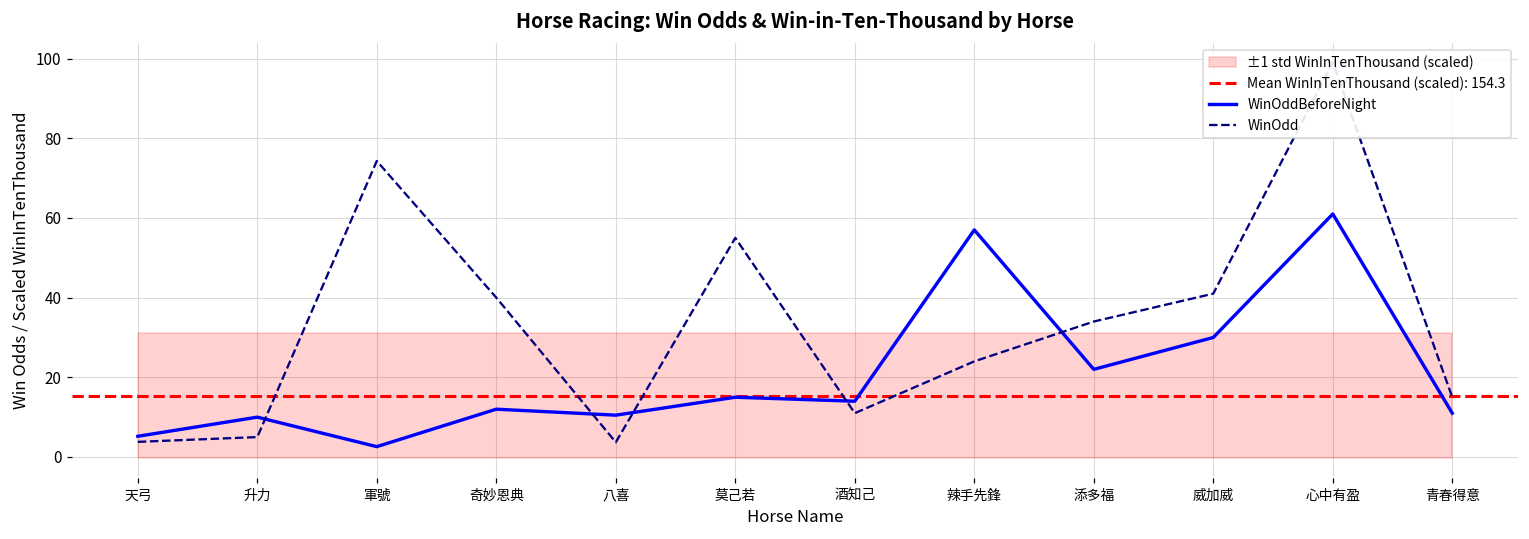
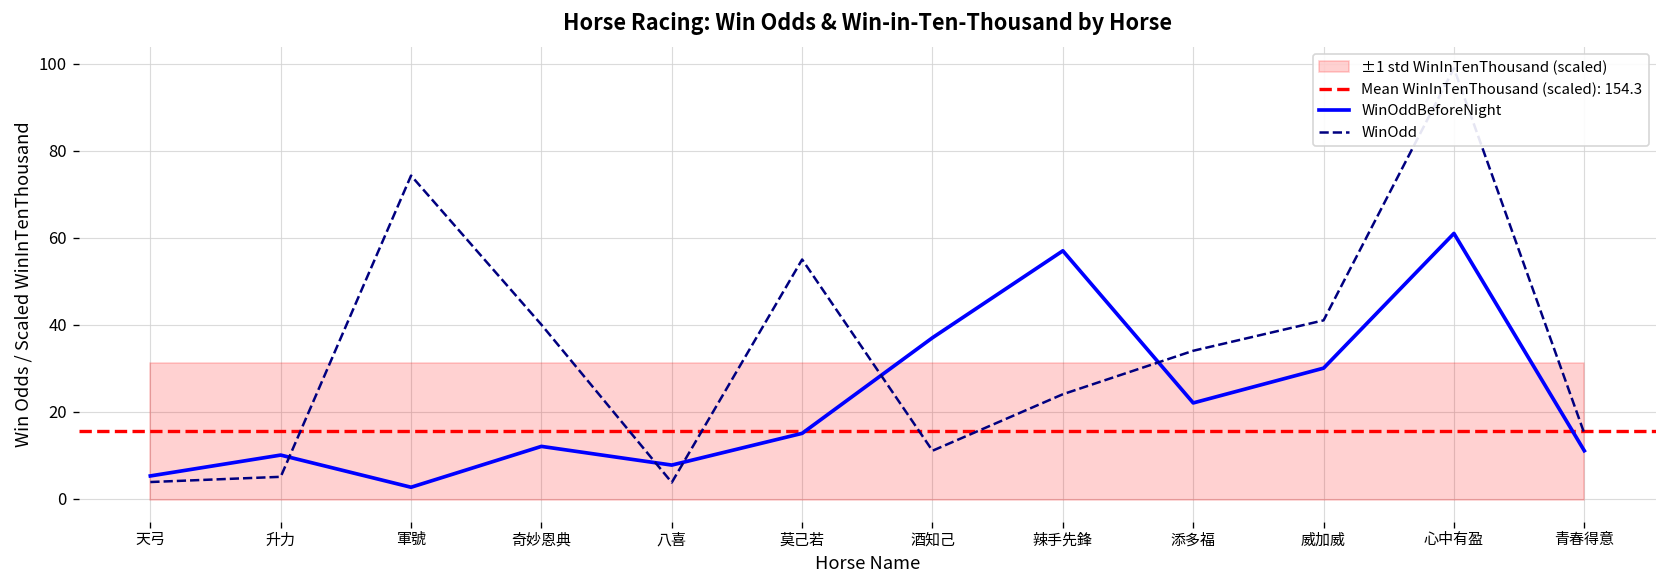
WinOddBeforeNight, 八喜: 11 -> 8
WinOddBeforeNight, 酒知己: 14 -> 37
